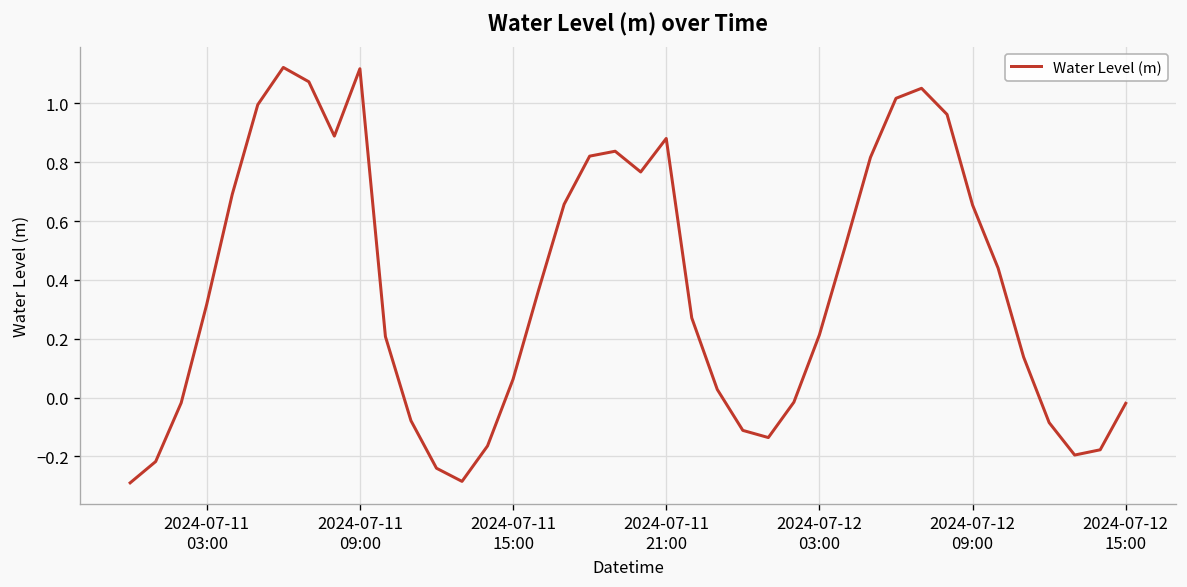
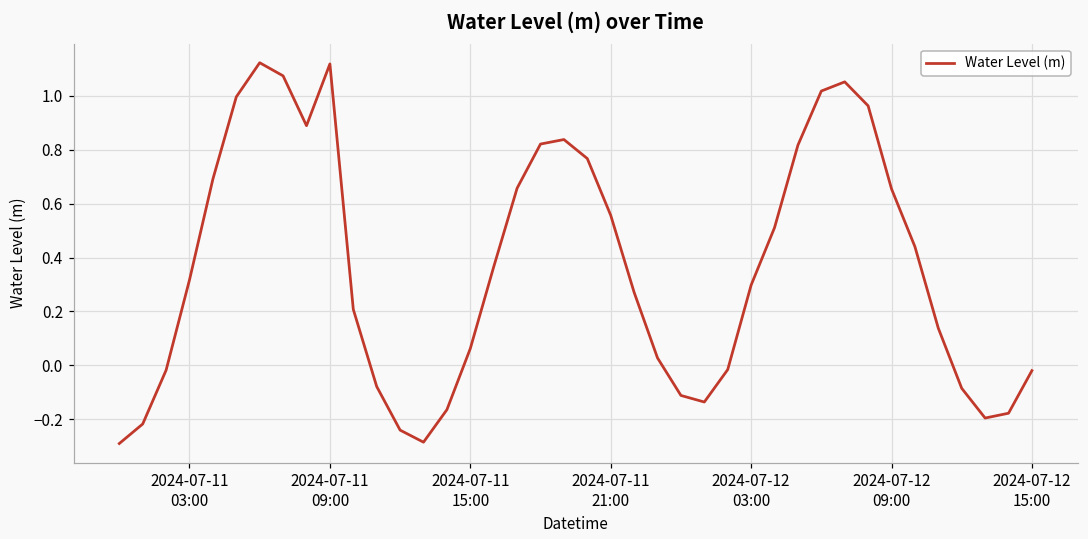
2024-07-11 21:00: 0.88 -> 0.56
2024-07-12 03:00: 0.21 -> 0.30
